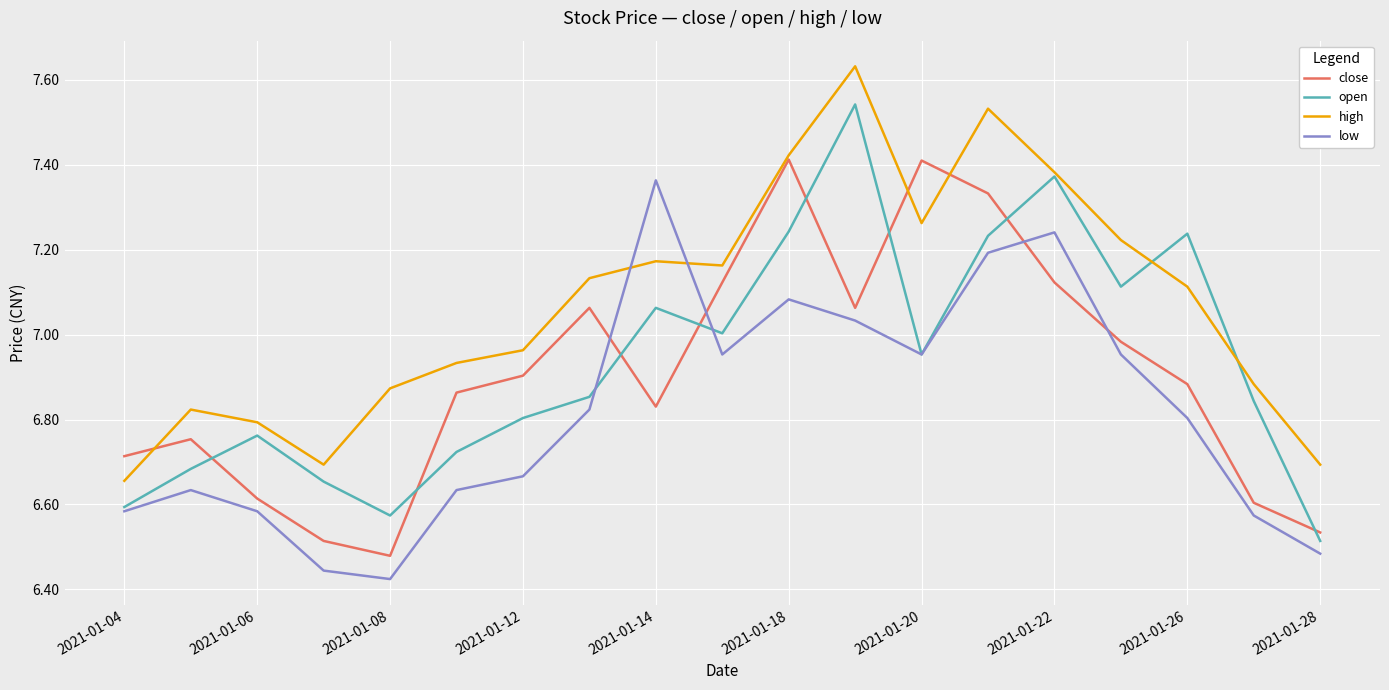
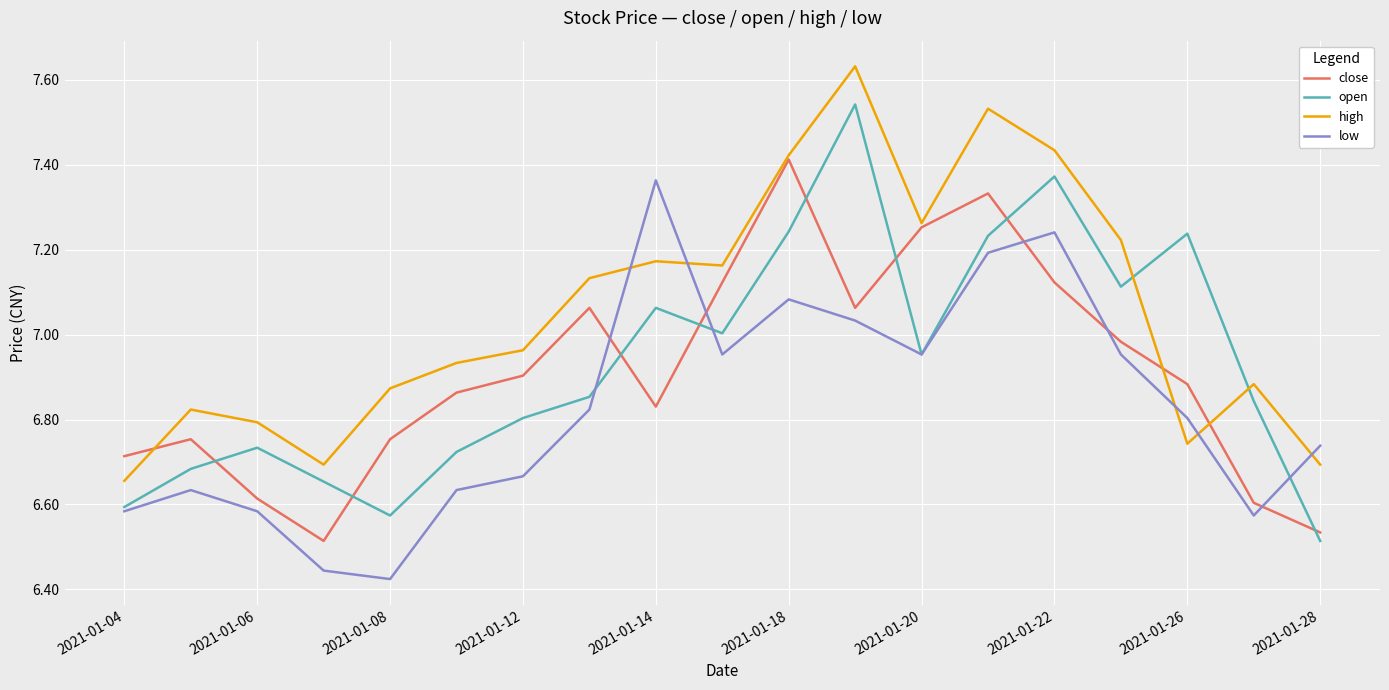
open, 2021-01-06: 6.76 -> 6.73
close, 2021-01-08: 6.48 -> 6.75
close, 2021-01-20: 7.41 -> 7.25
high, 2021-01-22: 7.38 -> 7.43
high, 2021-01-26: 7.11 -> 6.74
low, 2021-01-28: 6.48 -> 6.74
